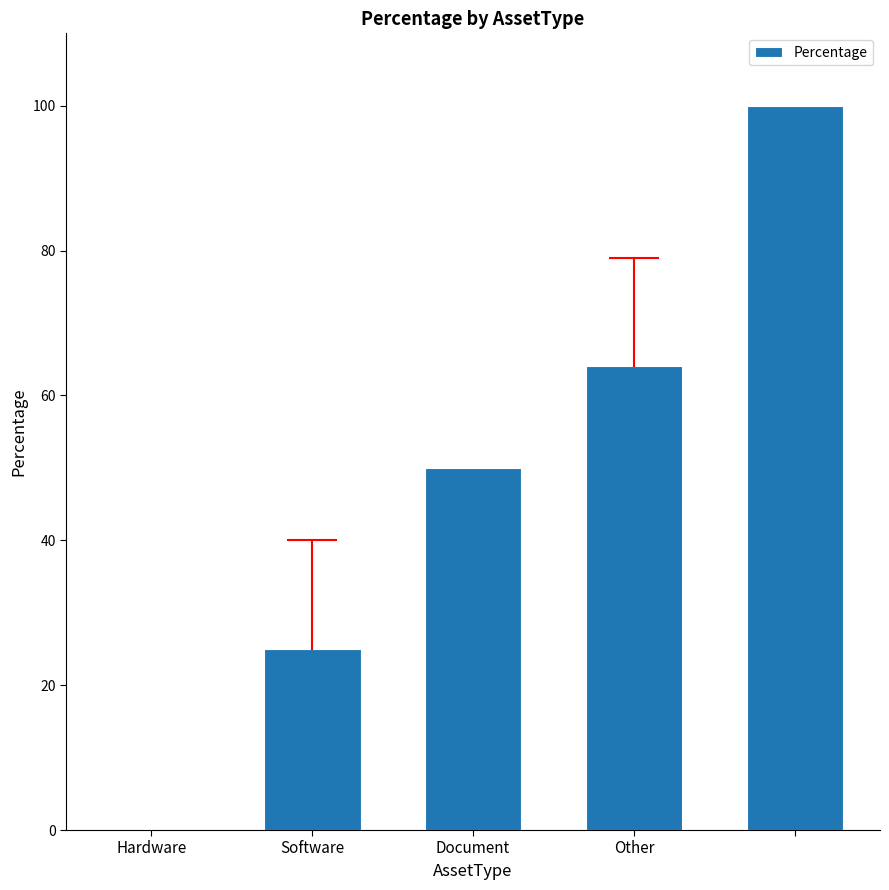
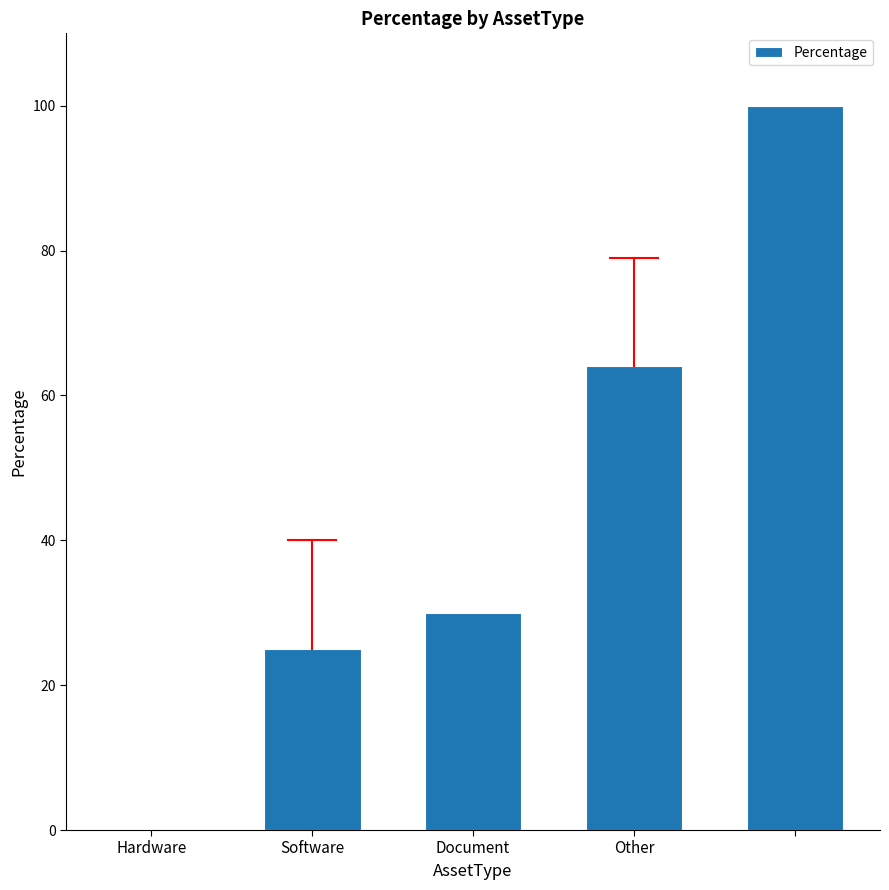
Percentage, Document: 50 -> 30
